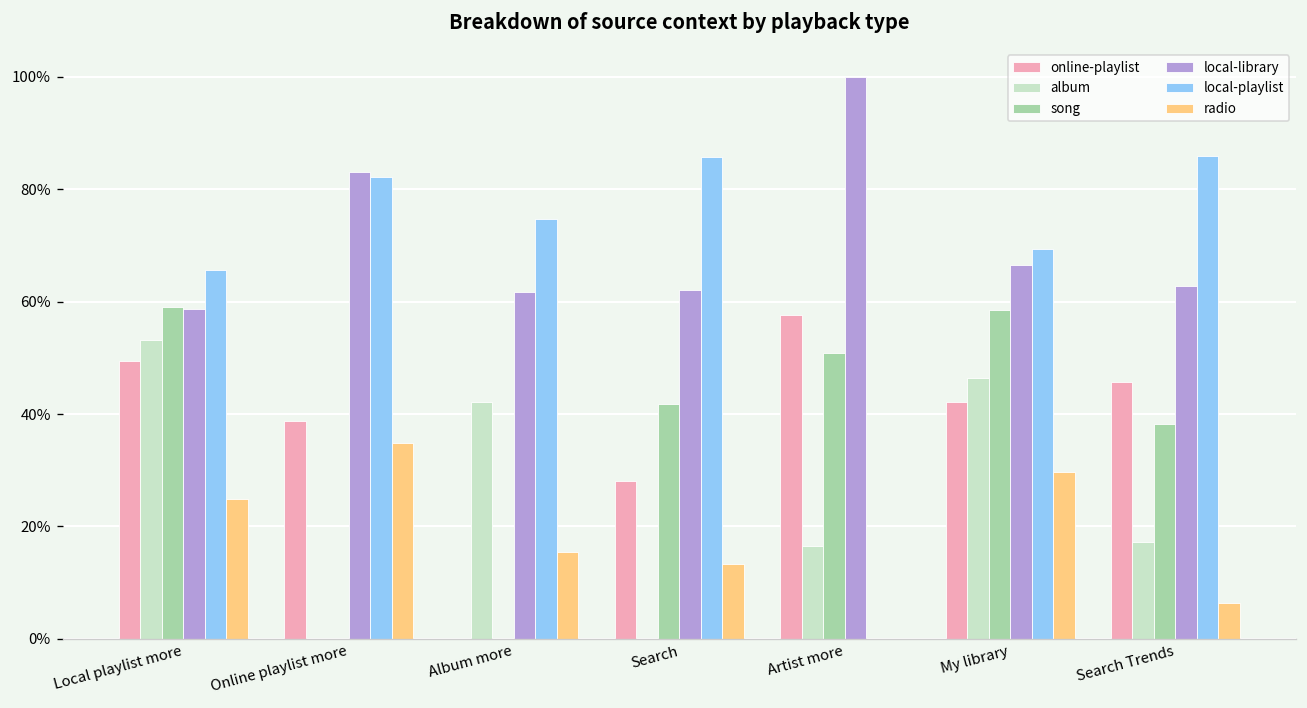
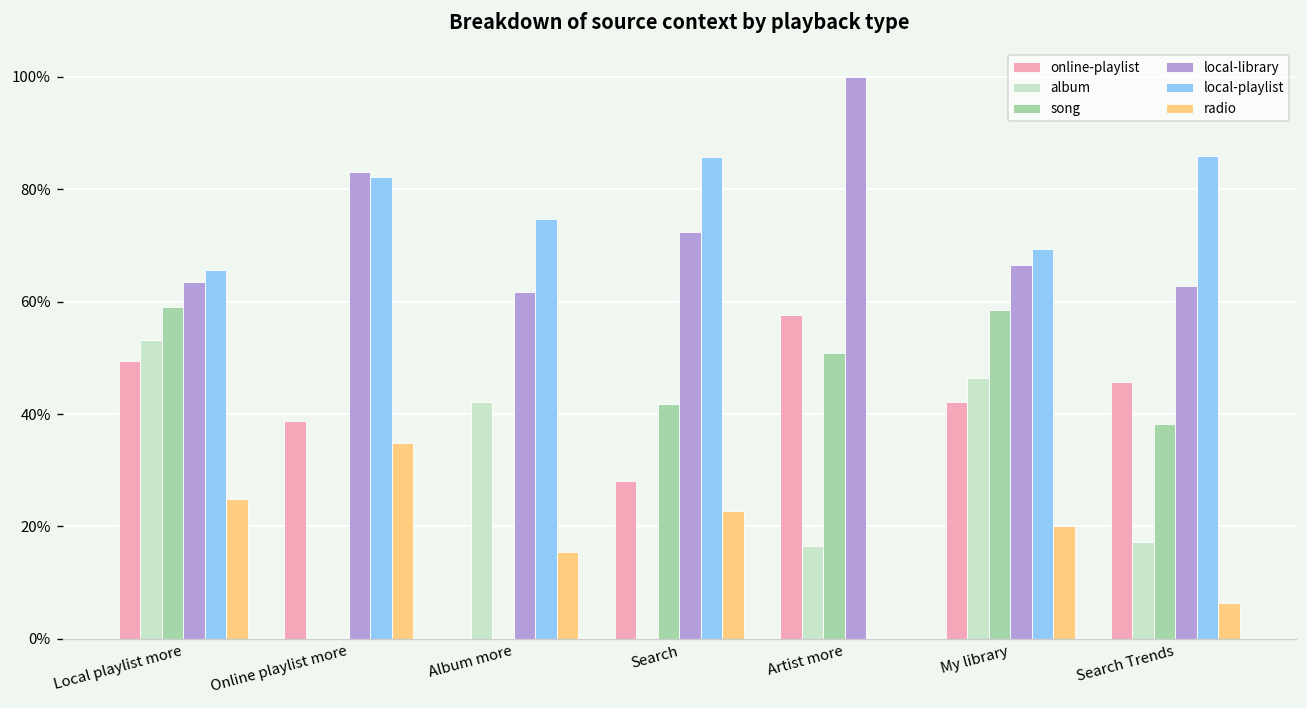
local-library, Local playlist more: 59% -> 63%
local-library, Search: 62% -> 72%
radio, Search: 13% -> 23%
radio, My library: 30% -> 20%
